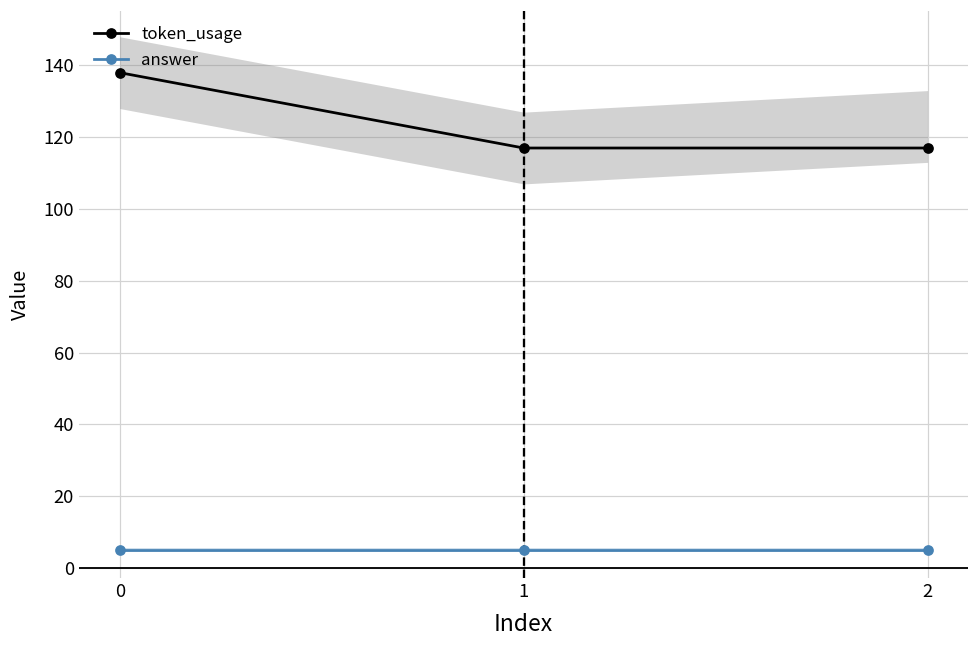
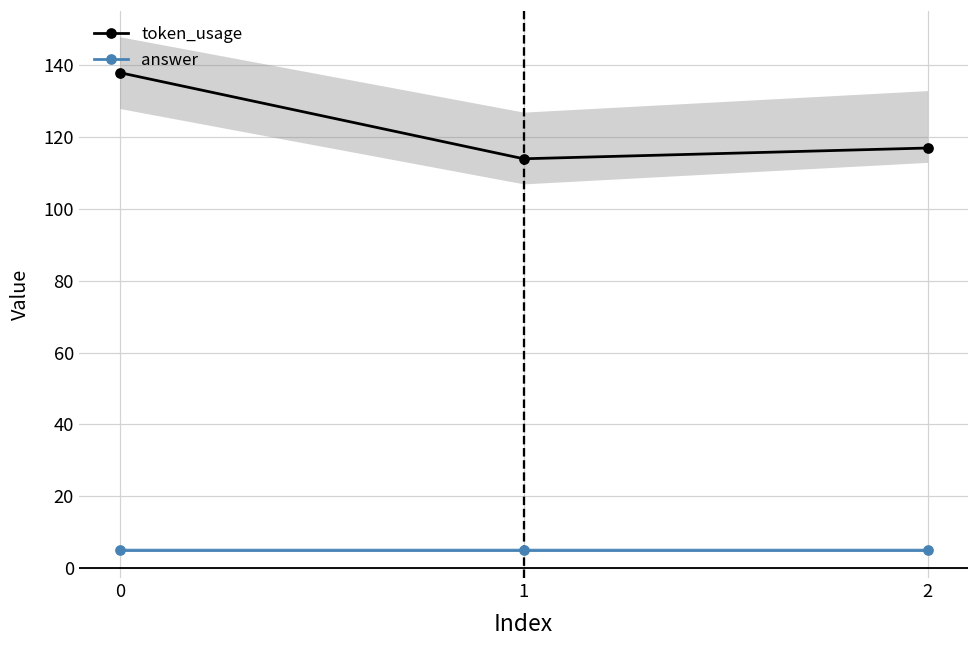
token_usage, 1: 117 -> 114
